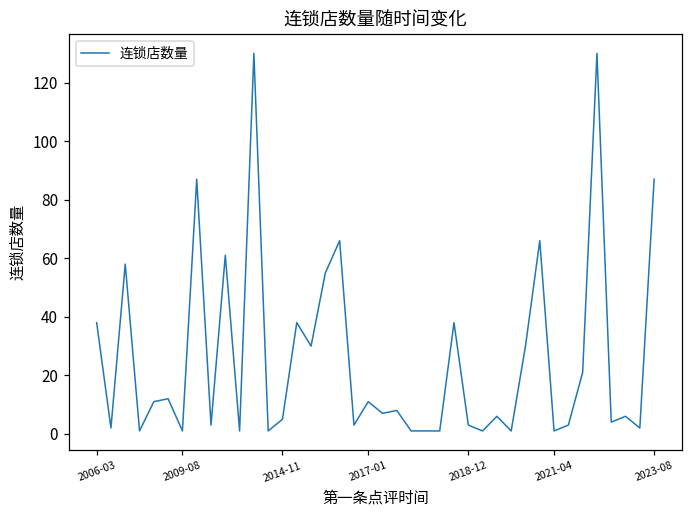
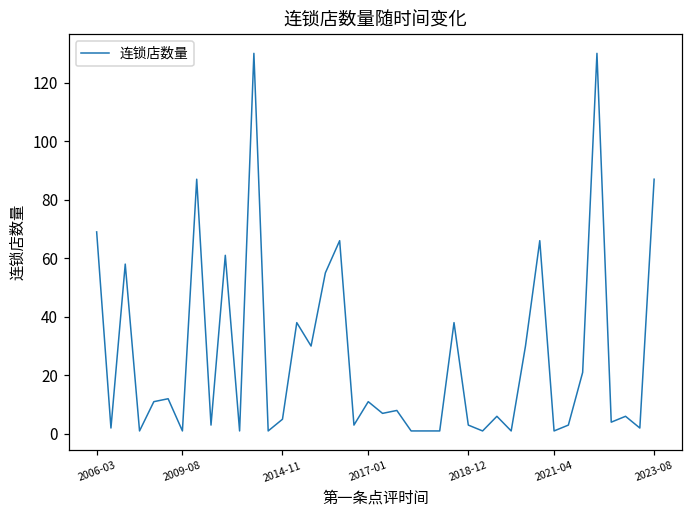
2006-03: 38 -> 69
